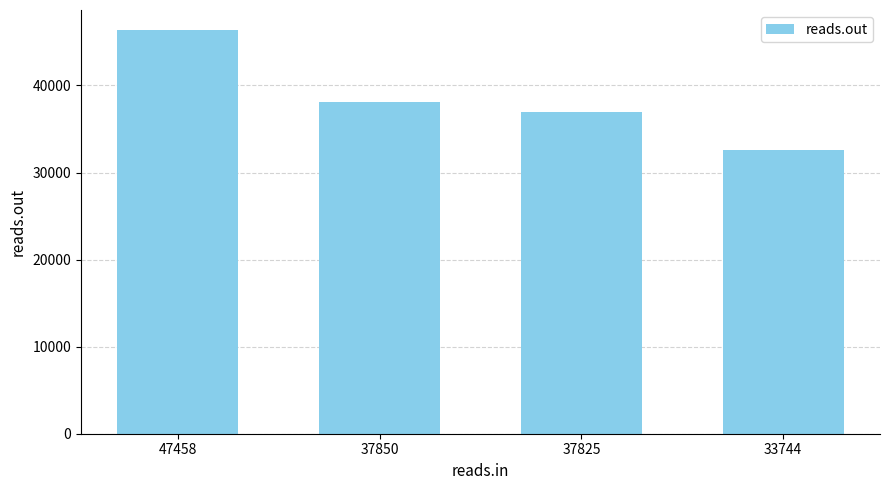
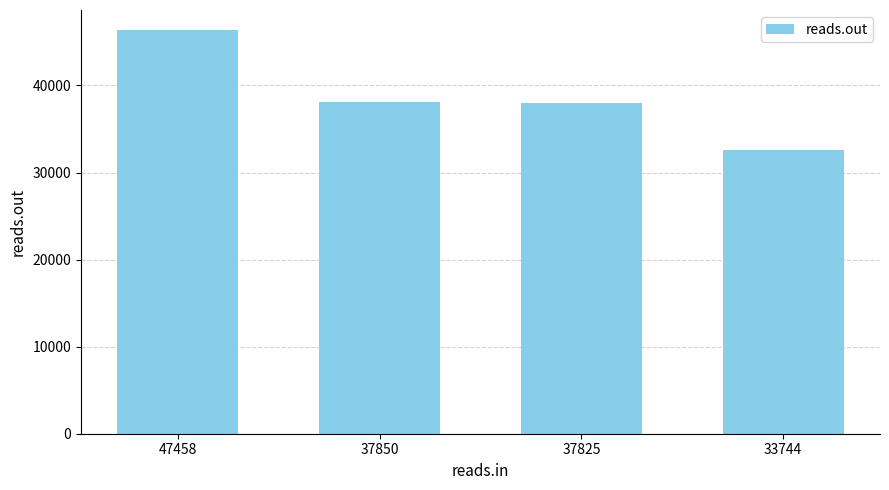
37825: 37000 -> 38000
